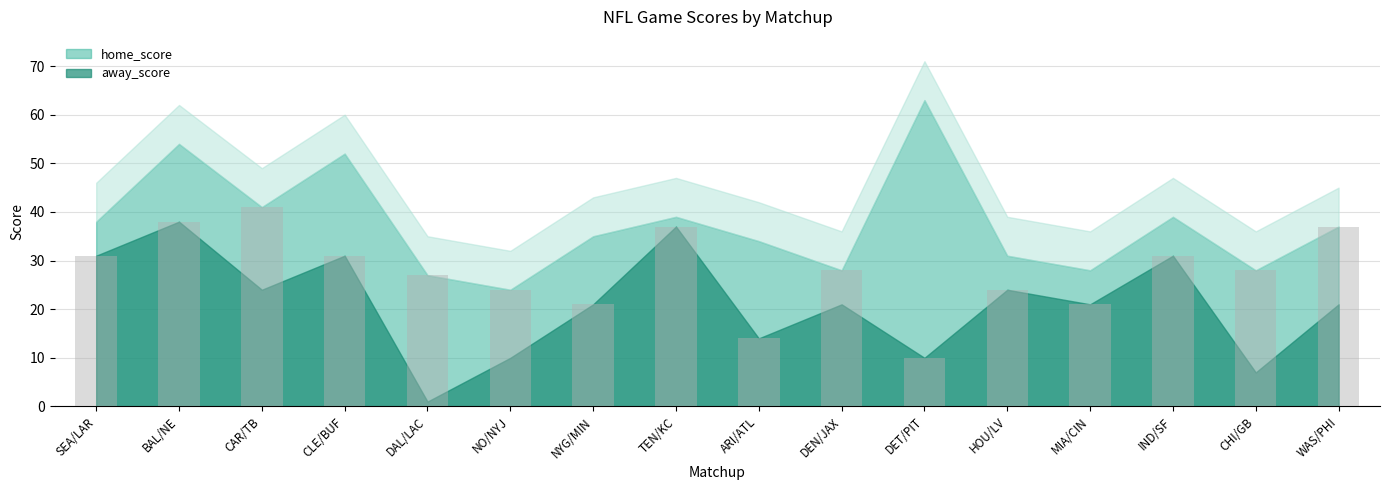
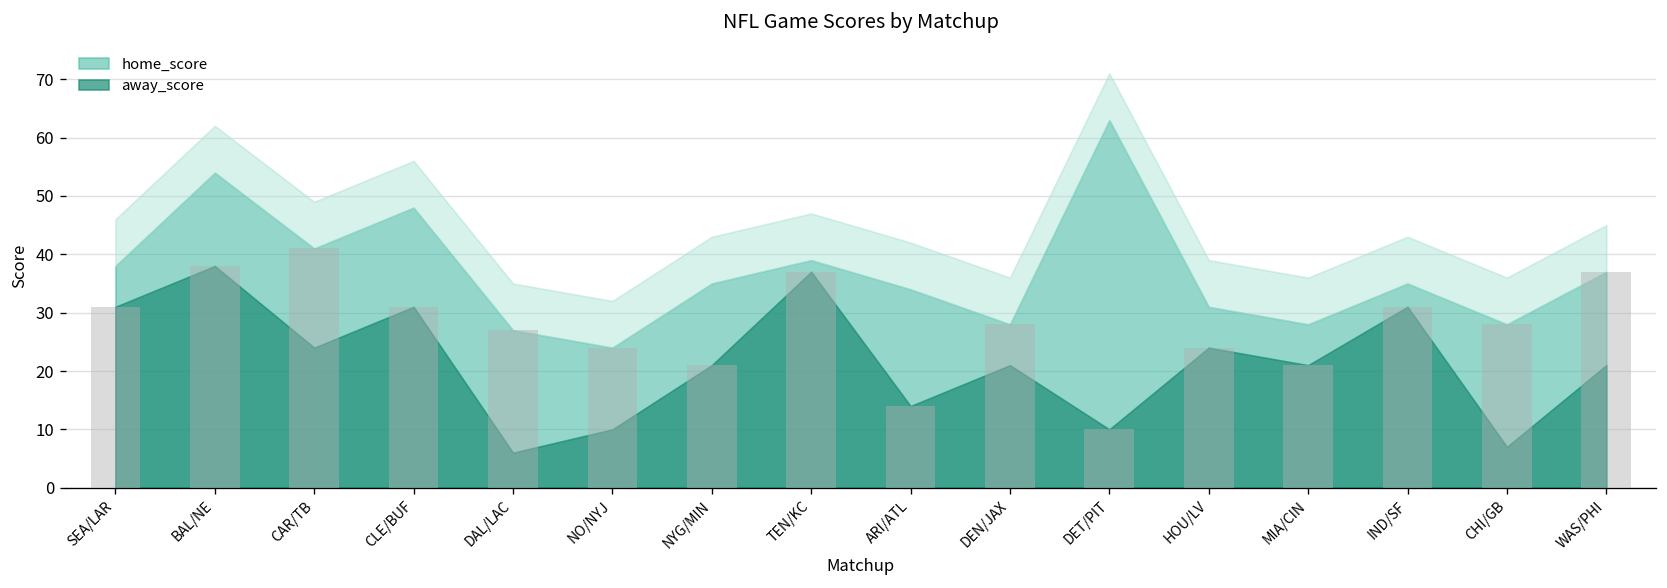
home_score, CLE/BUF: 52 -> 48
away_score, DAL/LAC: 1 -> 6
home_score, IND/SF: 39 -> 35
